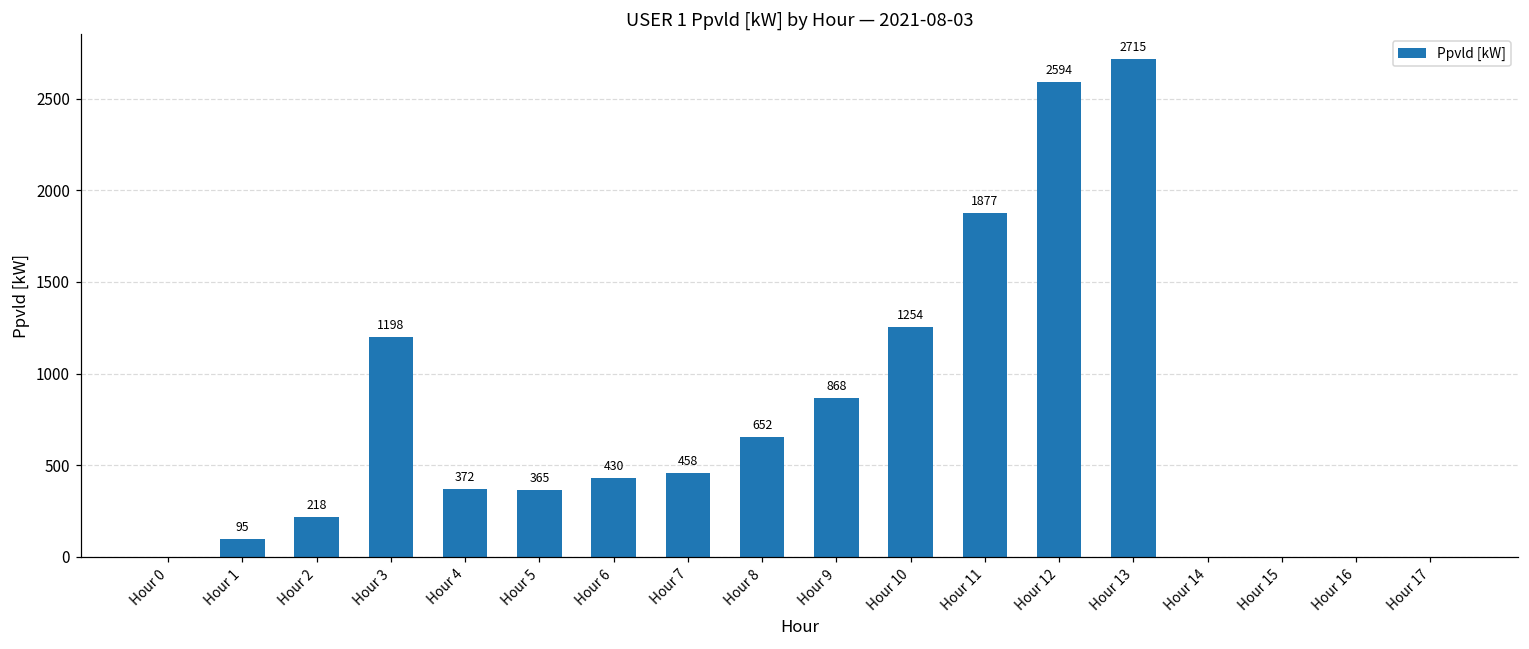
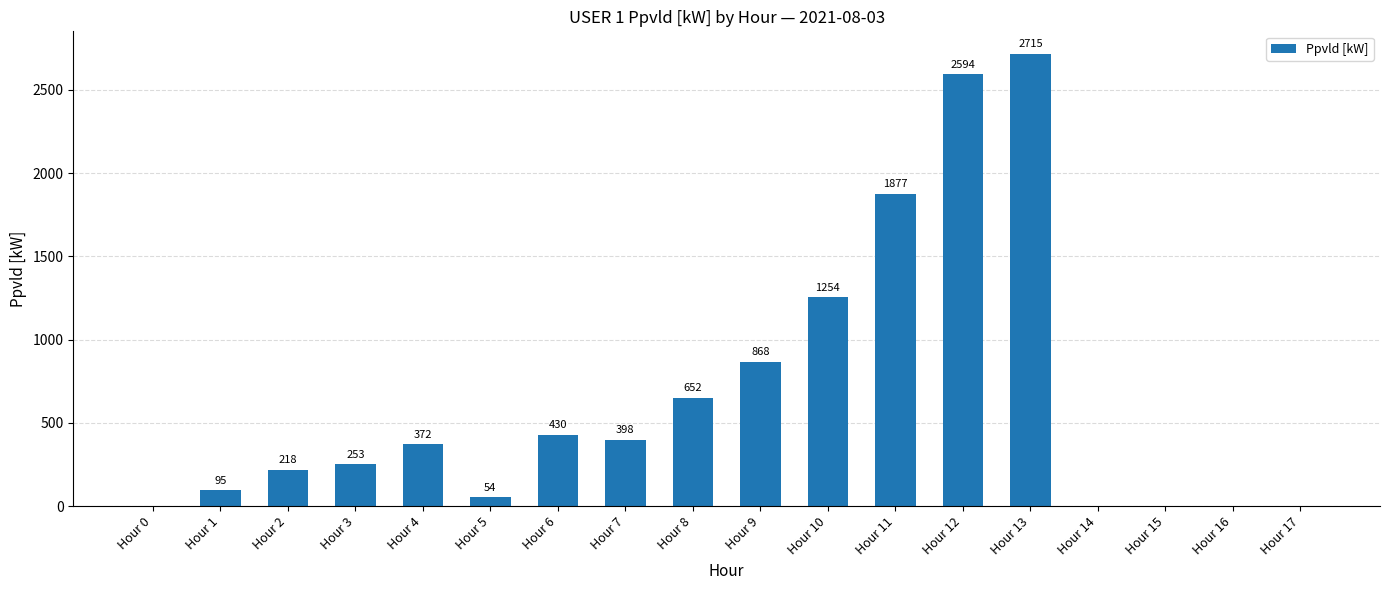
Hour 3: 1198 -> 253
Hour 5: 365 -> 54
Hour 7: 458 -> 398
